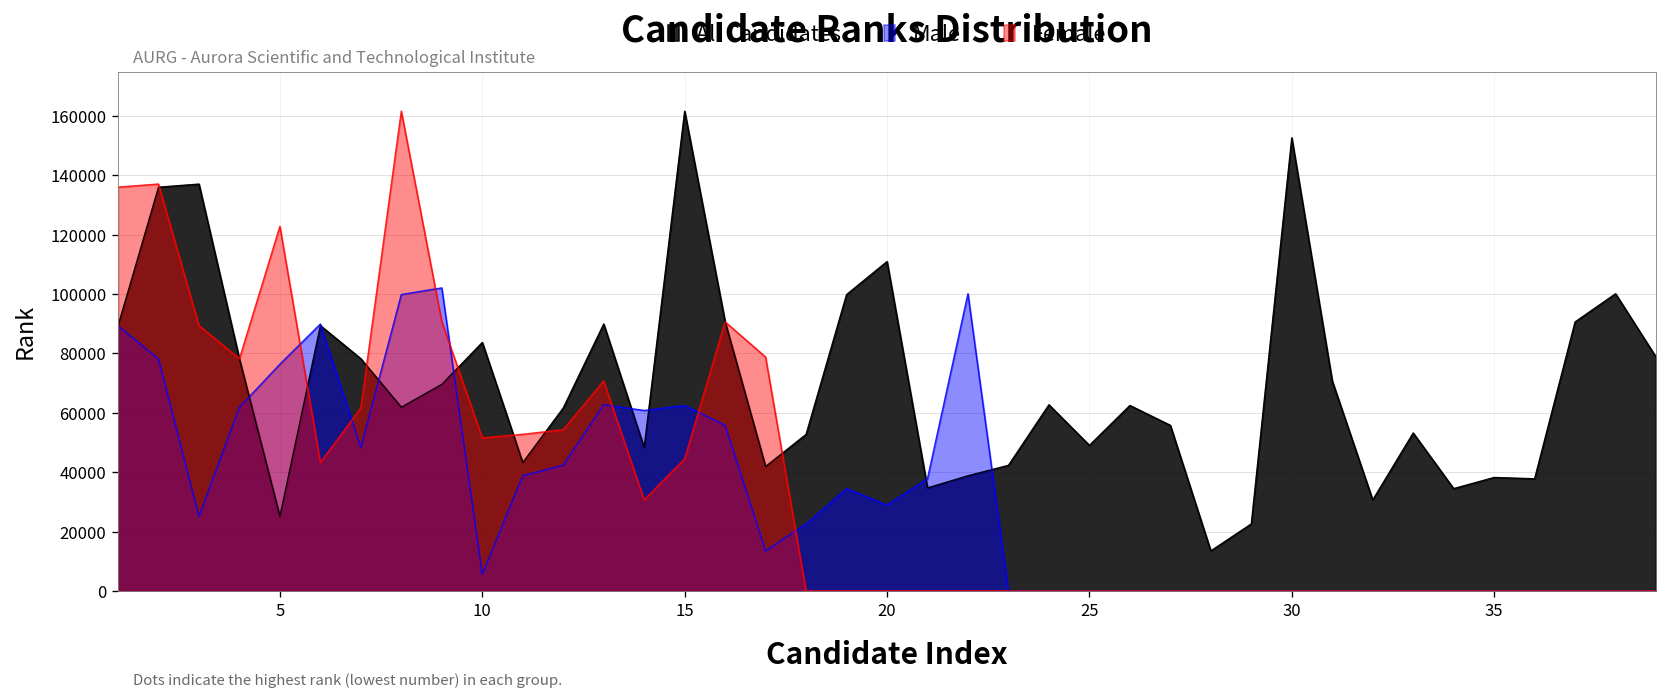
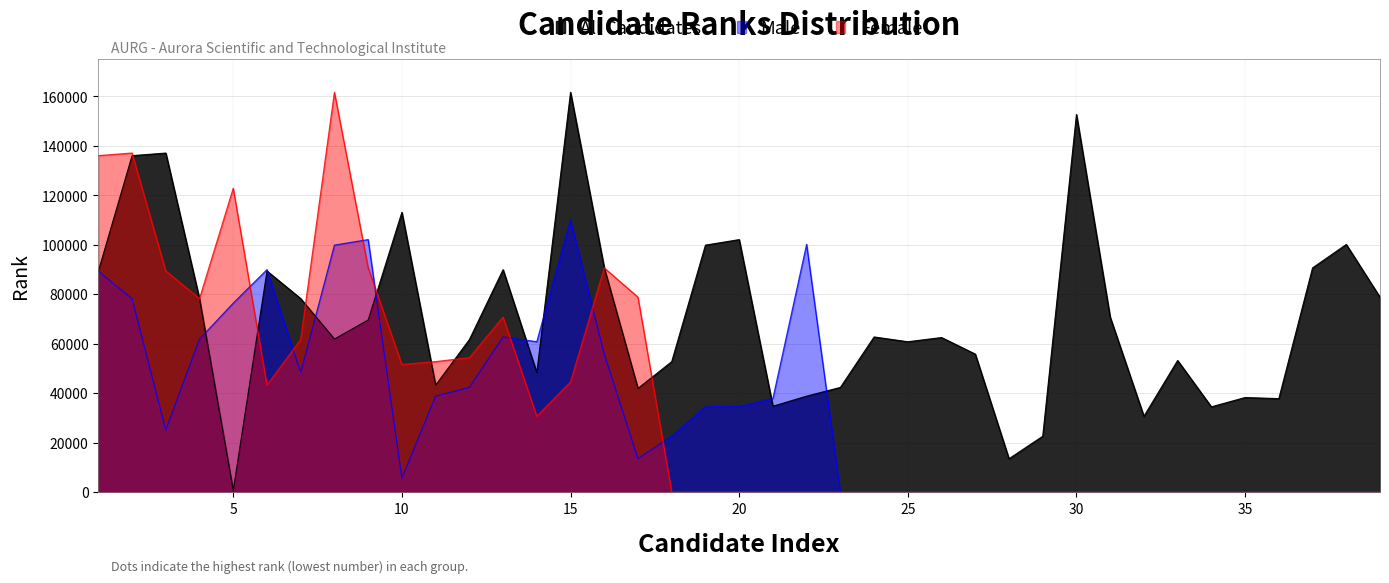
All Candidates, 5: 25000 -> 1000
All Candidates, 10: 84000 -> 113000
Male, 15: 62000 -> 110000
All Candidates, 20: 111000 -> 102000
Male, 20: 29000 -> 35000
All Candidates, 25: 49000 -> 61000
